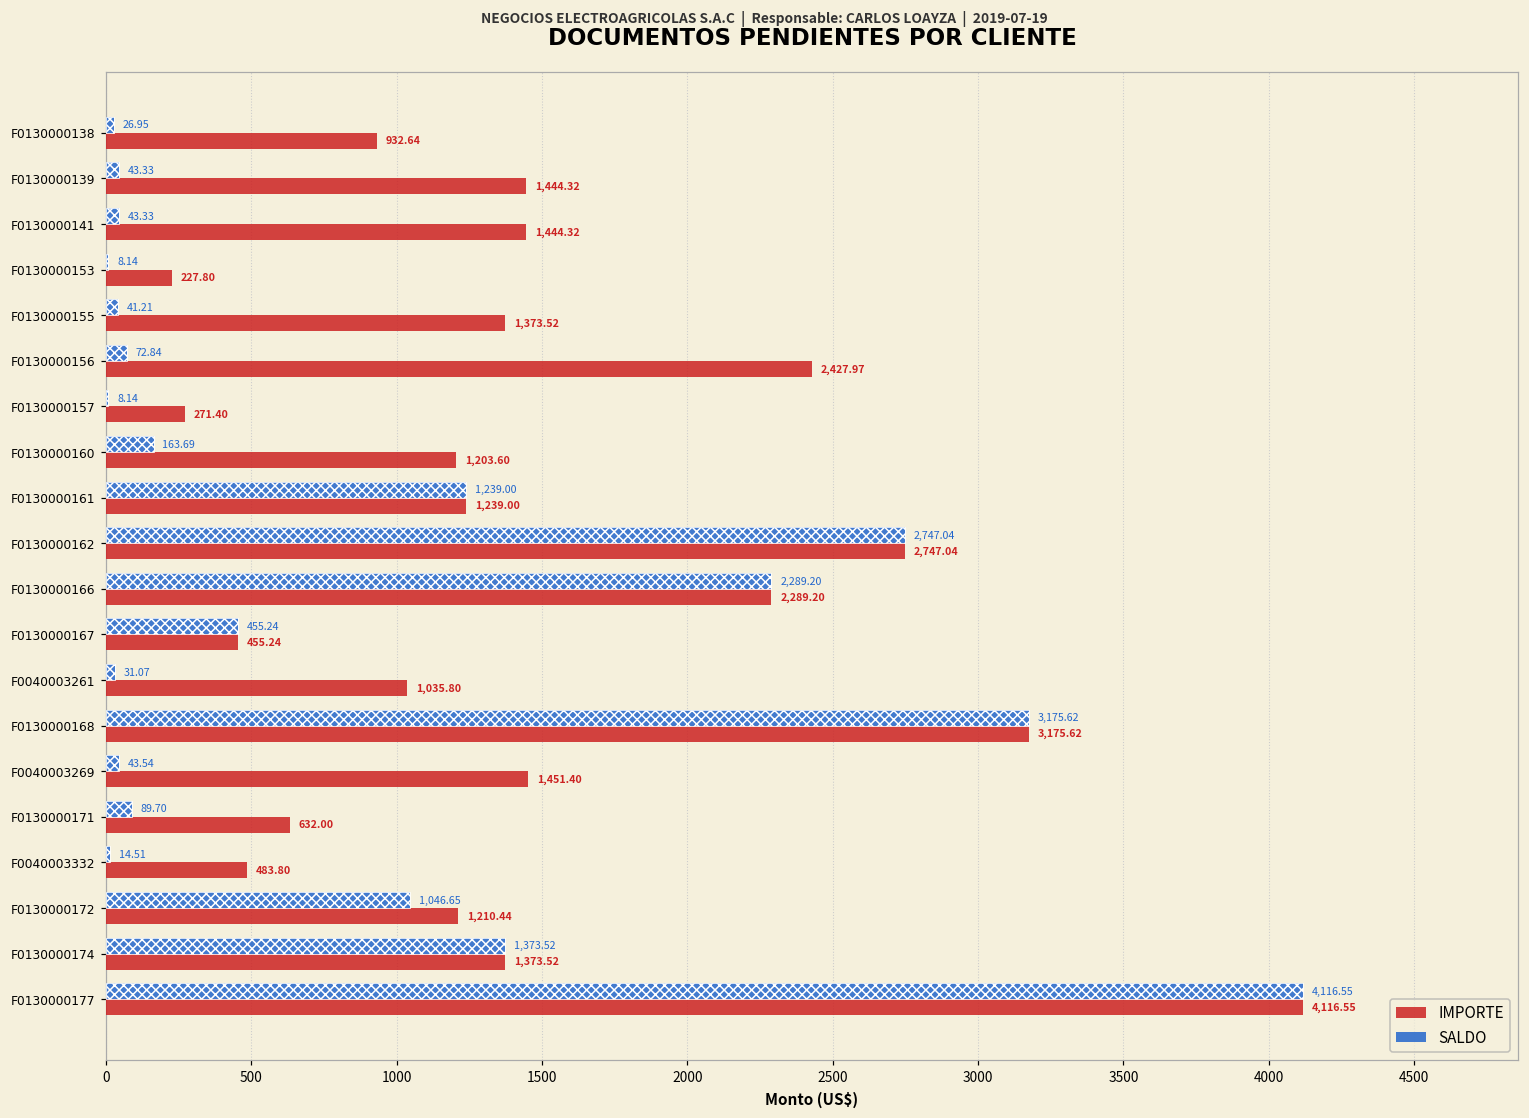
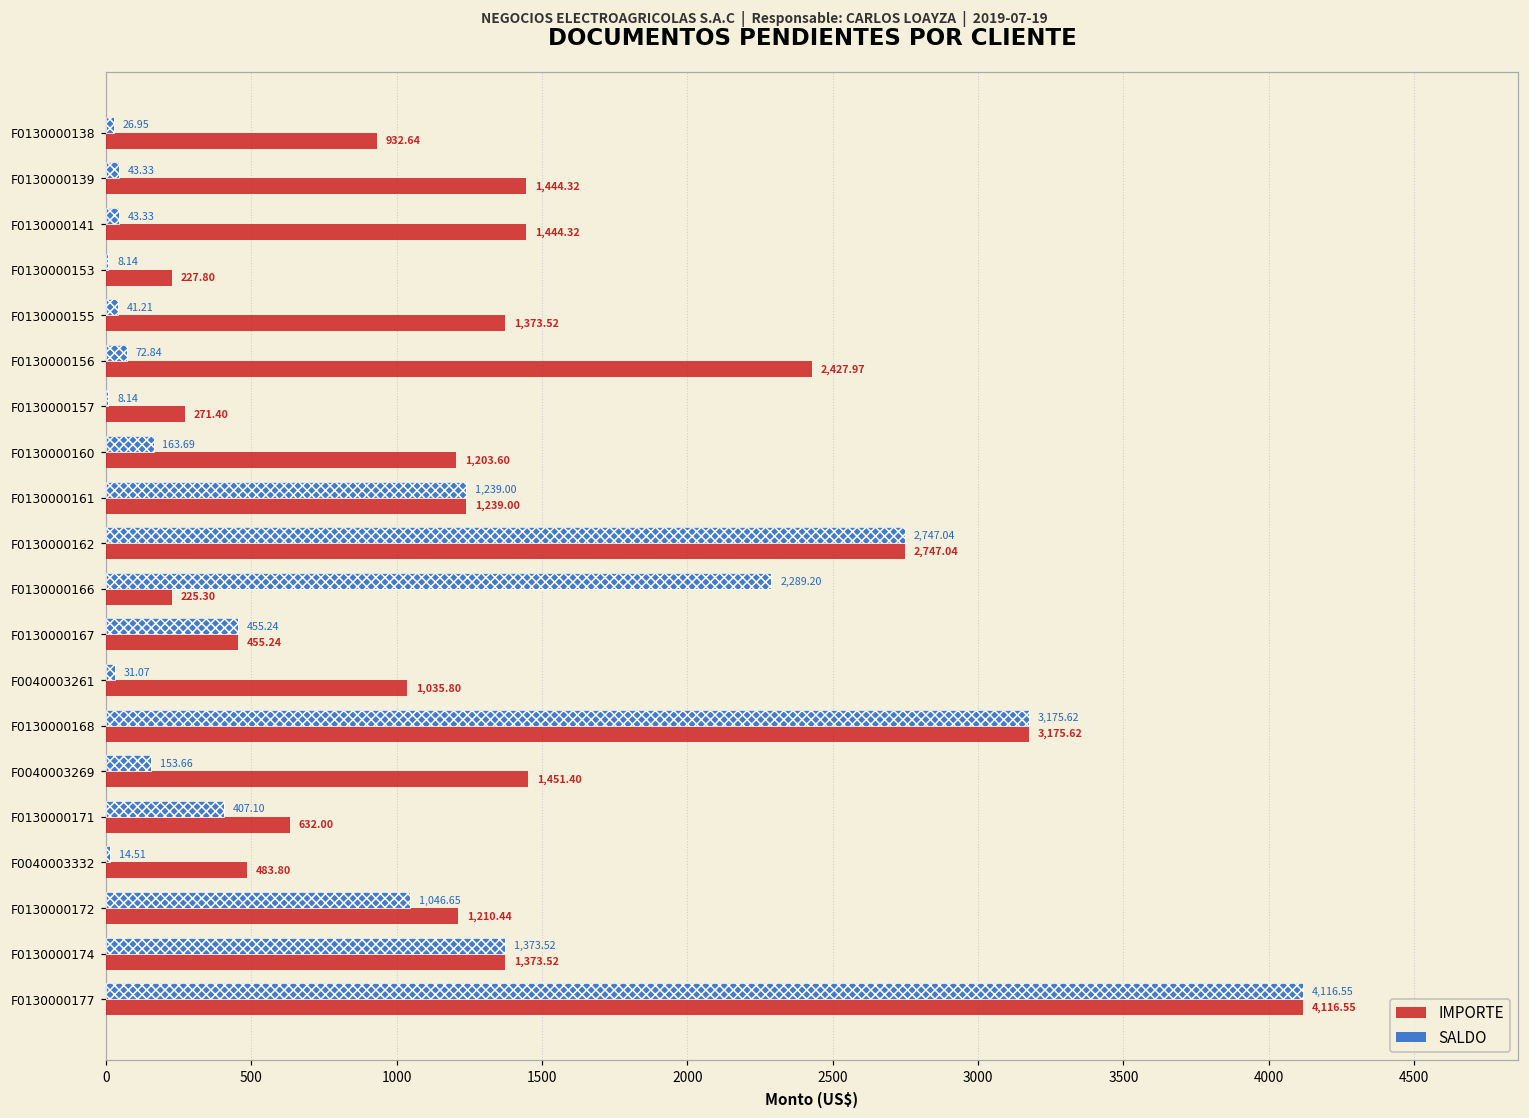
IMPORTE, F0130000166: 2,289.20 -> 225.30
SALDO, F0040003269: 43.54 -> 153.66
SALDO, F0130000171: 89.70 -> 407.10
